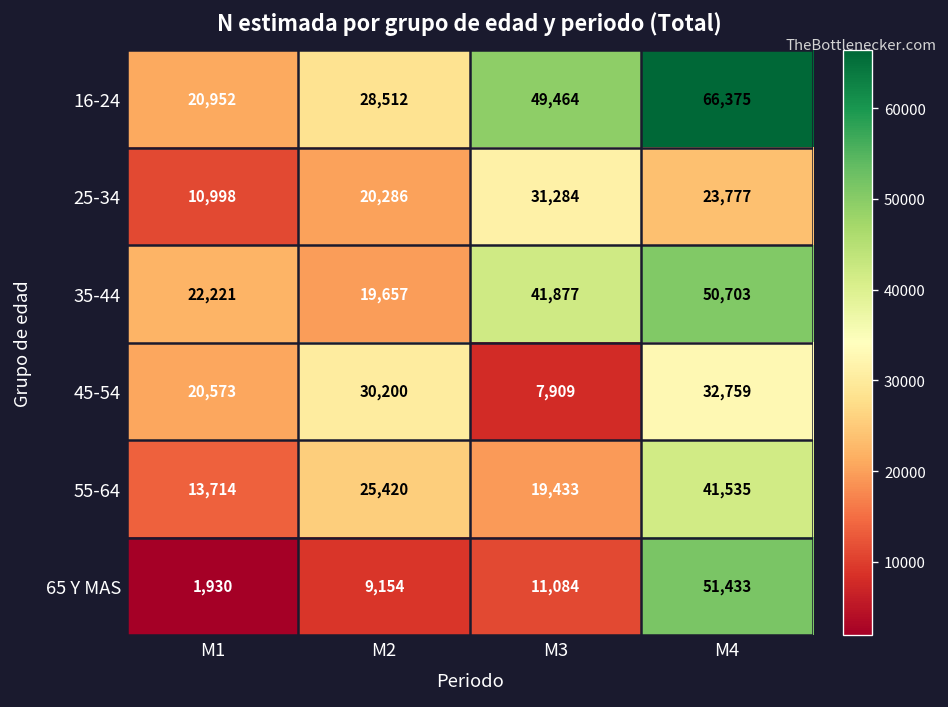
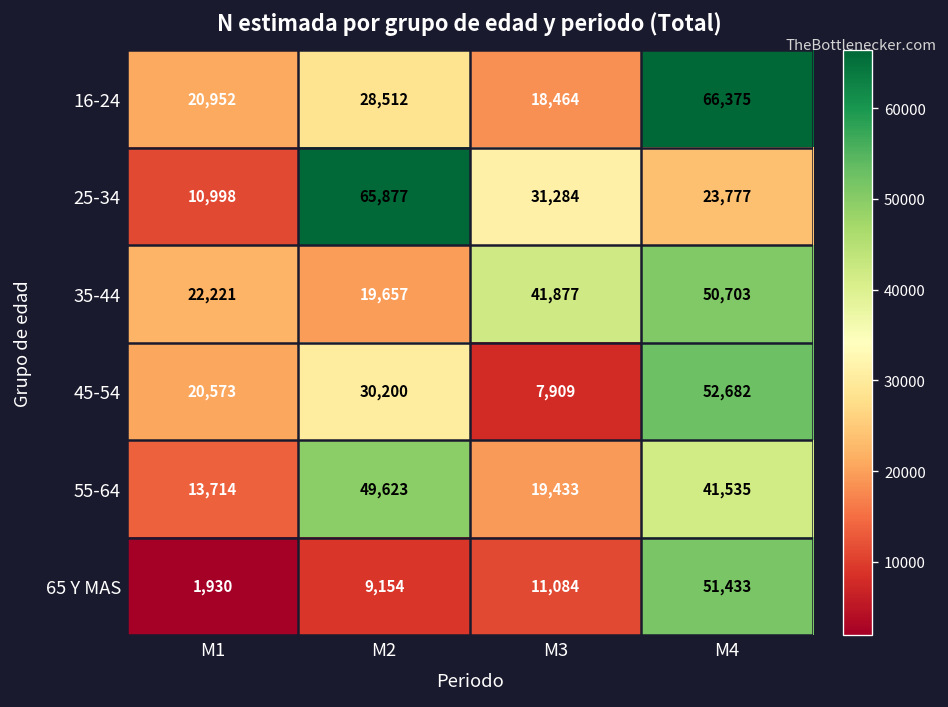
16-24, M3: 49,464 -> 18,464
25-34, M2: 20,286 -> 65,877
45-54, M4: 32,759 -> 52,682
55-64, M2: 25,420 -> 49,623
